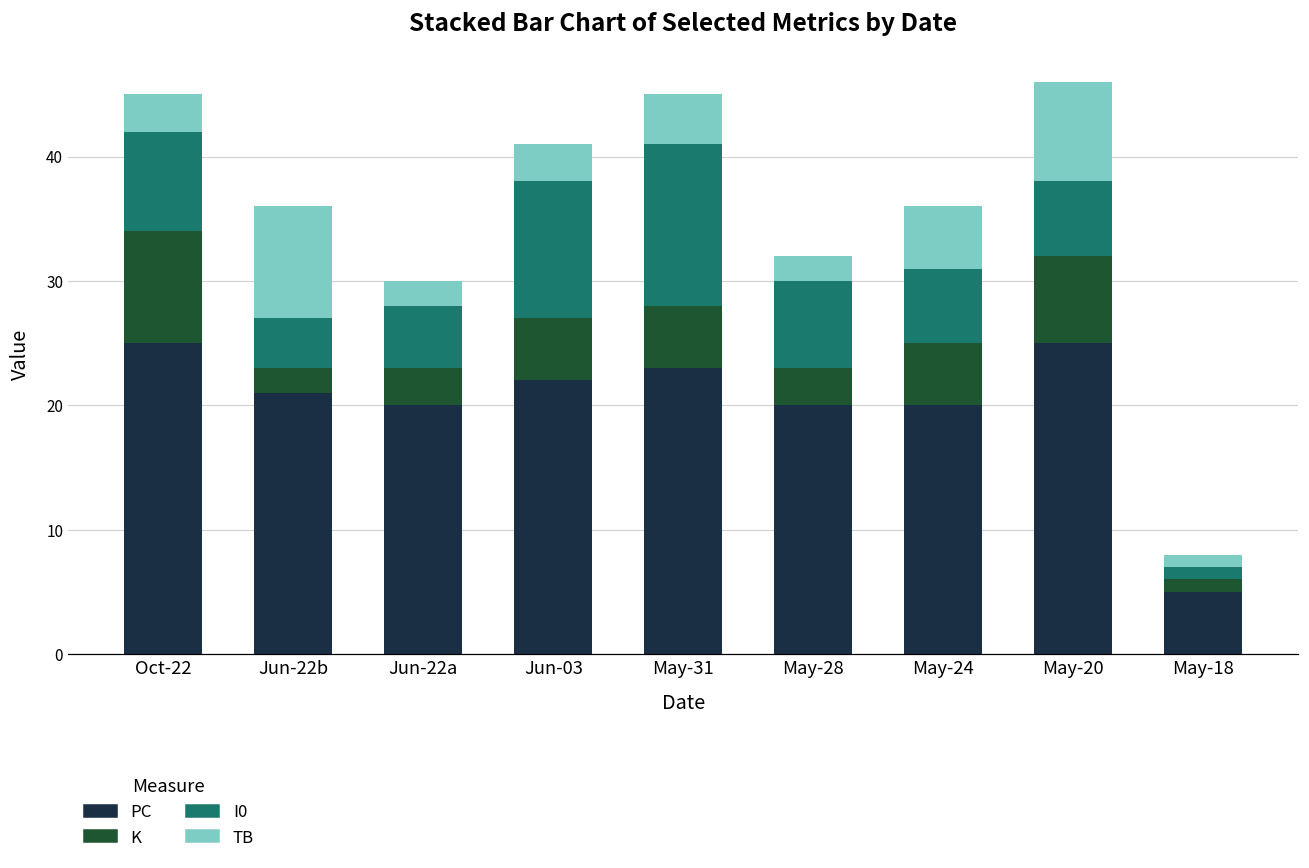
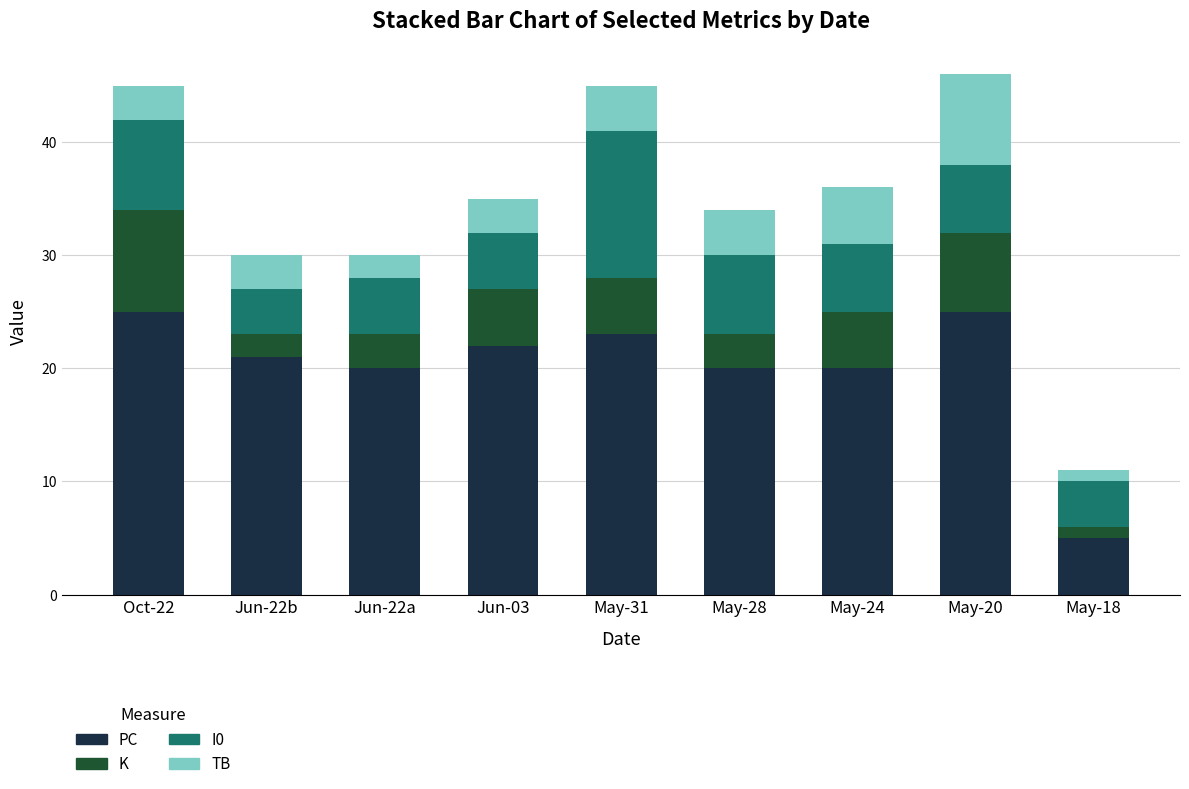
TB, Jun-22b: 9 -> 3
I0, Jun-03: 11 -> 5
TB, May-28: 2 -> 4
I0, May-18: 1 -> 4
